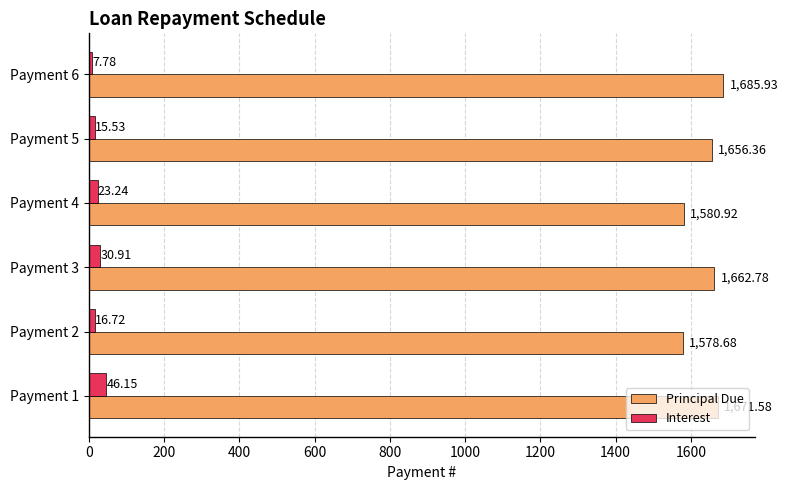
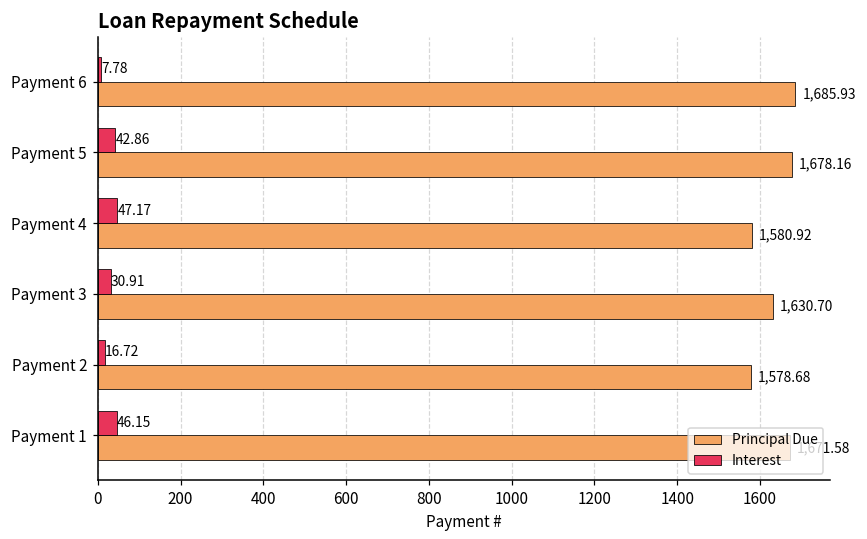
Interest, Payment 5: 15.53 -> 42.86
Principal Due, Payment 5: 1,656.36 -> 1,678.16
Interest, Payment 4: 23.24 -> 47.17
Principal Due, Payment 3: 1,662.78 -> 1,630.70
